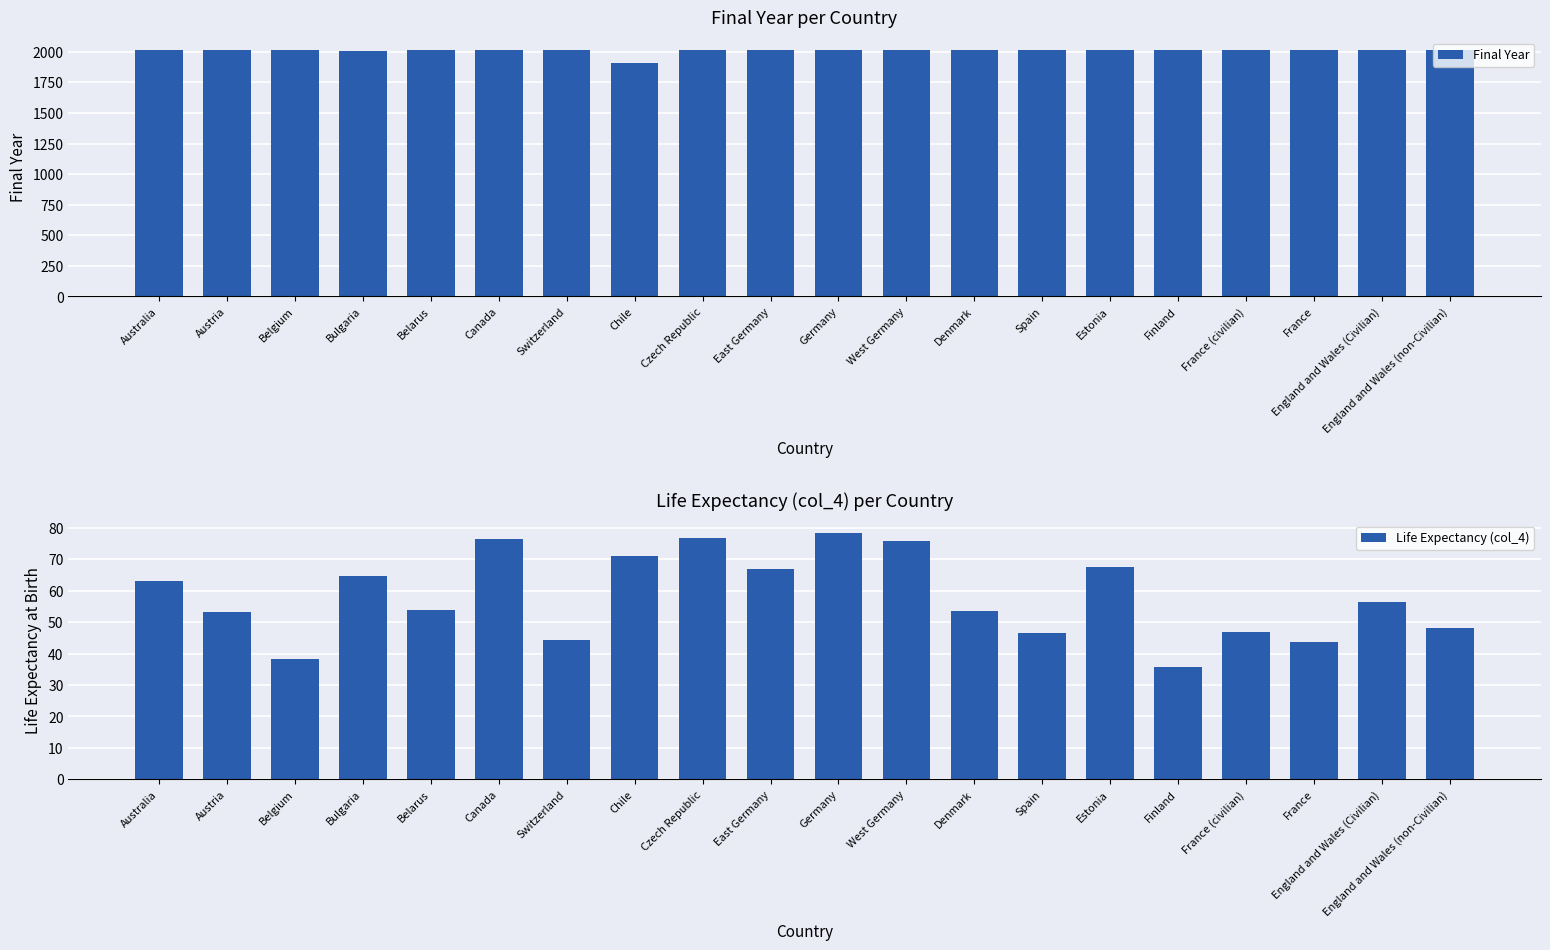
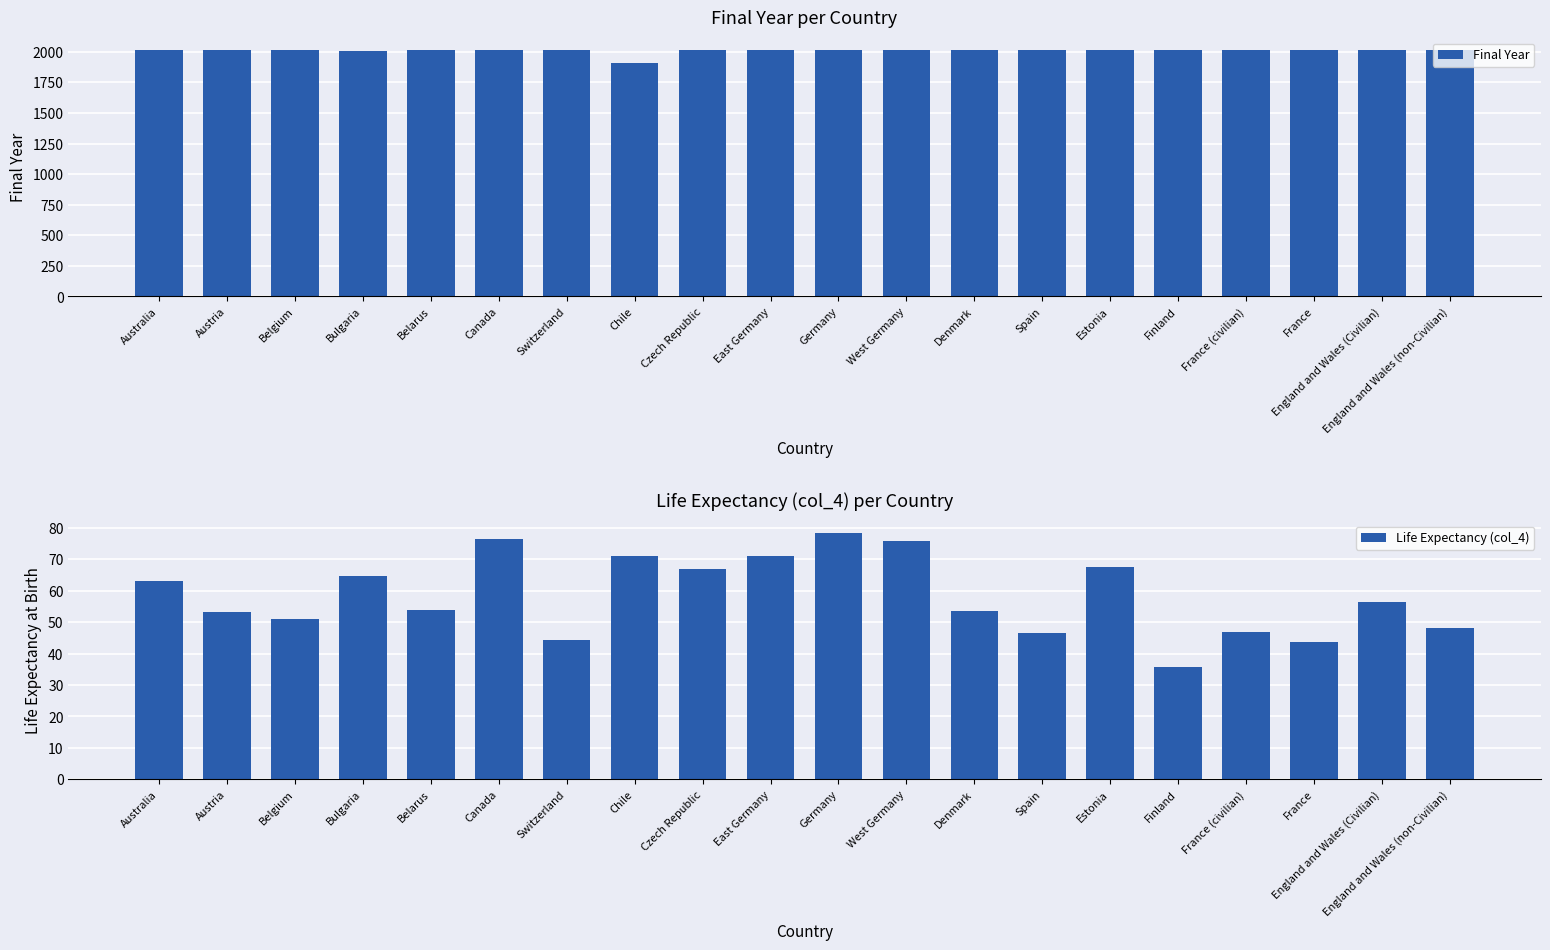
Life Expectancy (col_4) per Country, Belgium: 38 -> 51
Life Expectancy (col_4) per Country, Czech Republic: 77 -> 67
Life Expectancy (col_4) per Country, East Germany: 67 -> 71
